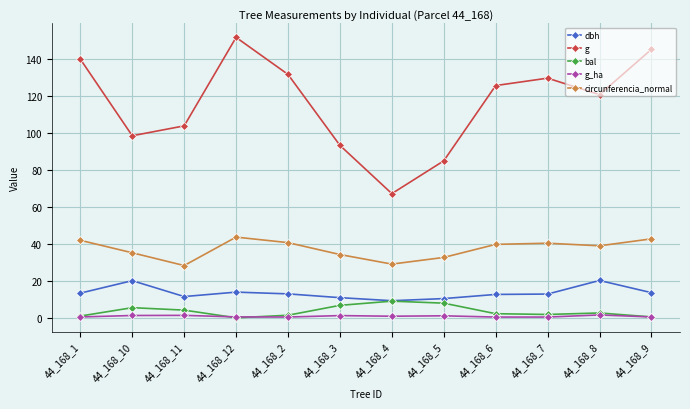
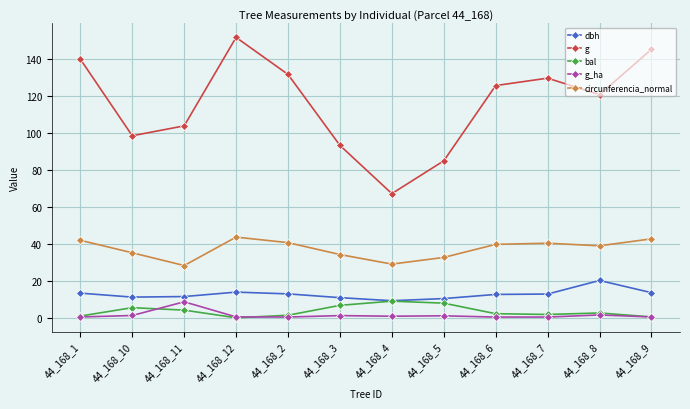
dbh, 44_168_10: 20 -> 11
g_ha, 44_168_11: 1 -> 9
